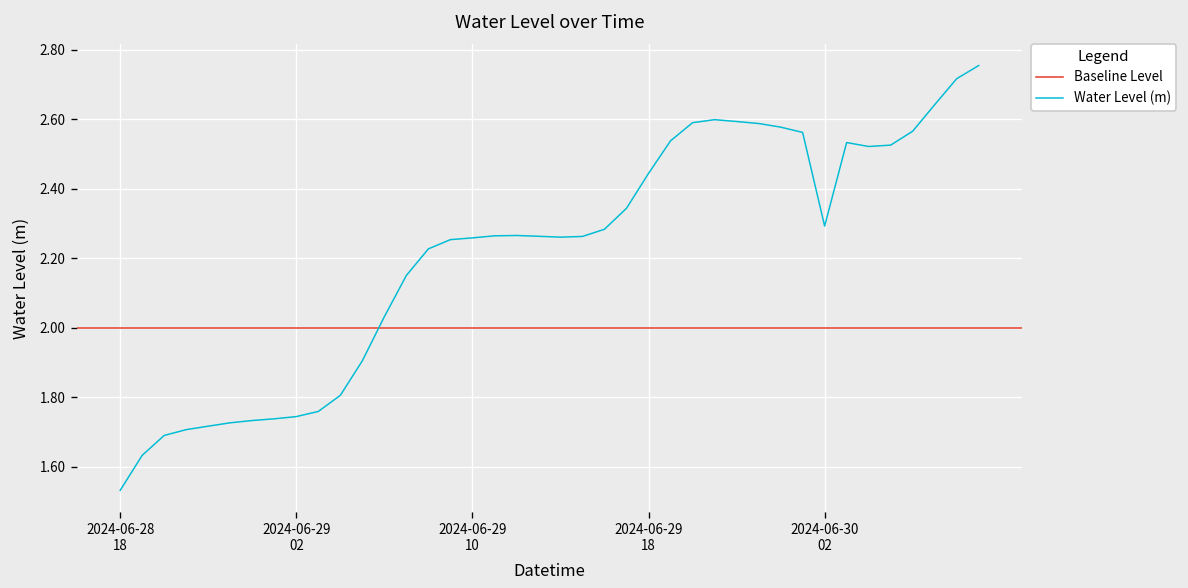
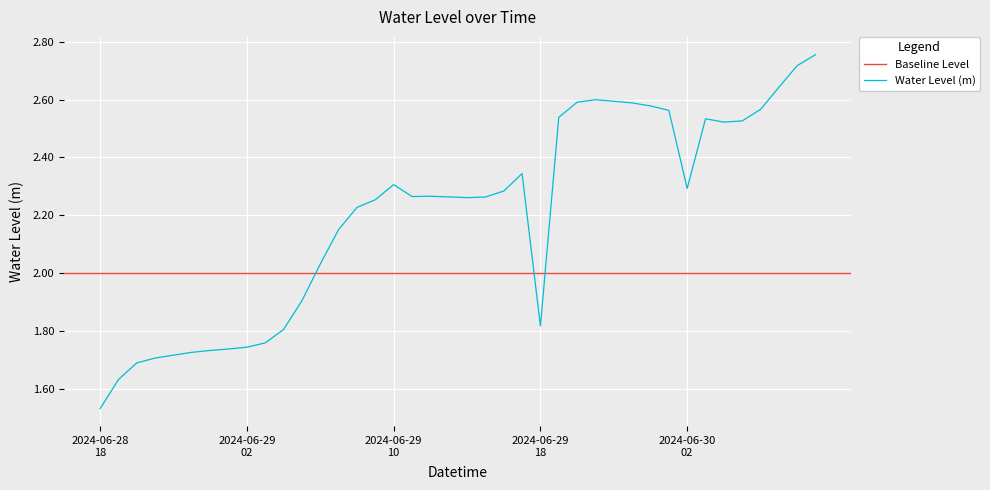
2024-06-29 10: 2.26 -> 2.31
2024-06-29 18: 2.44 -> 1.82
